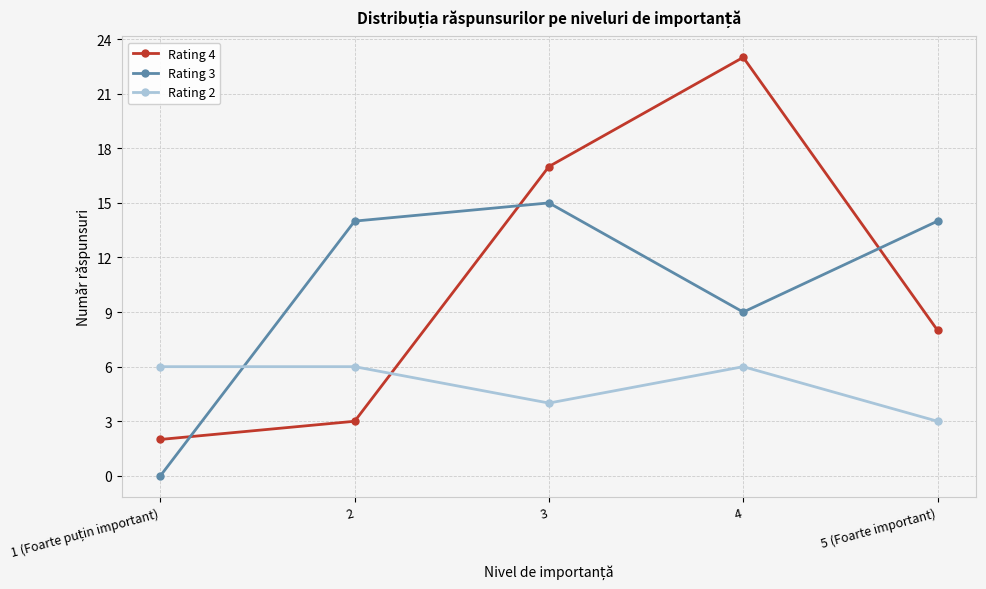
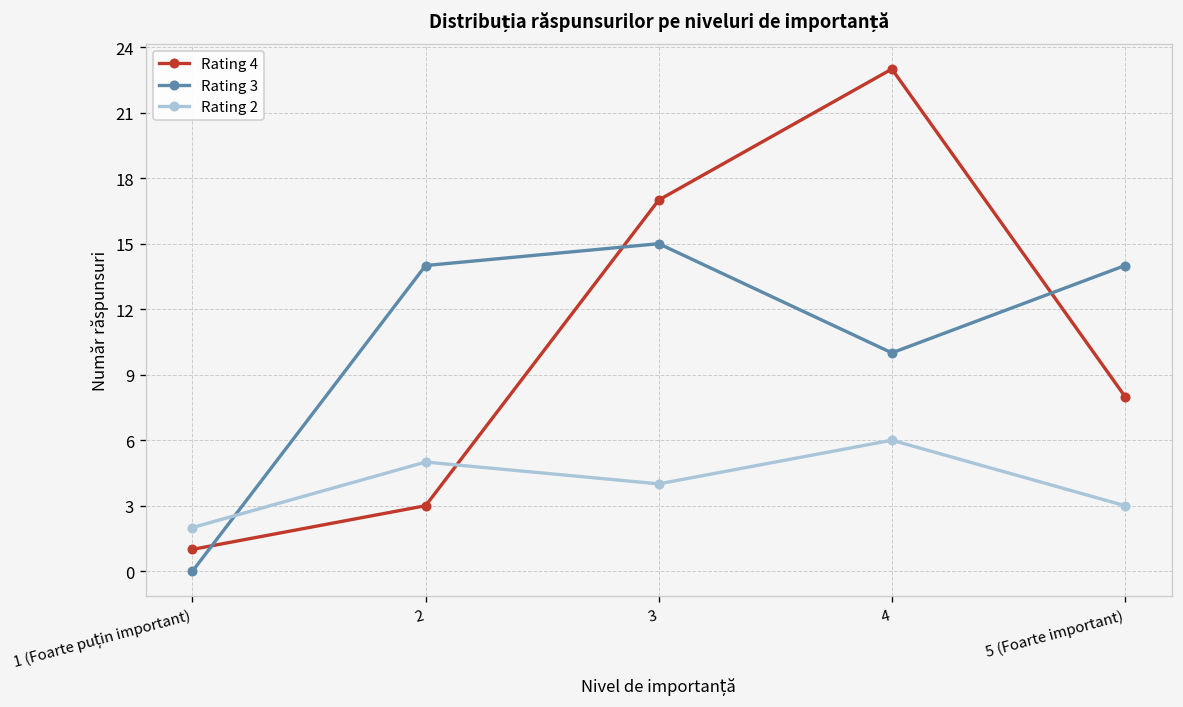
Rating 4, 1 (Foarte puțin important): 2 -> 1
Rating 2, 1 (Foarte puțin important): 6 -> 2
Rating 2, 2: 6 -> 5
Rating 3, 4: 9 -> 10
